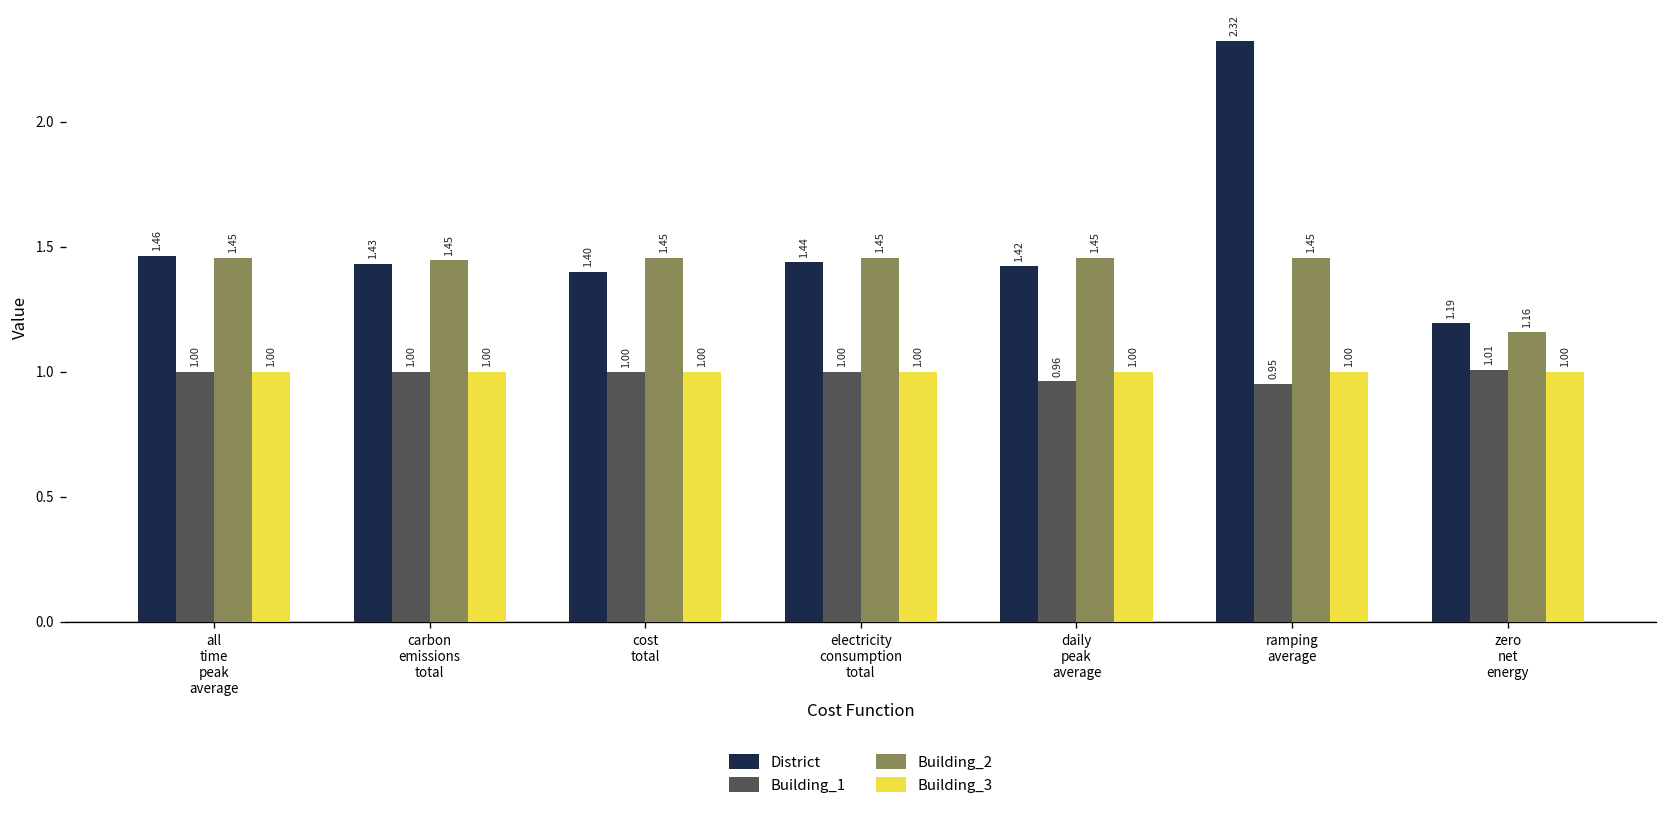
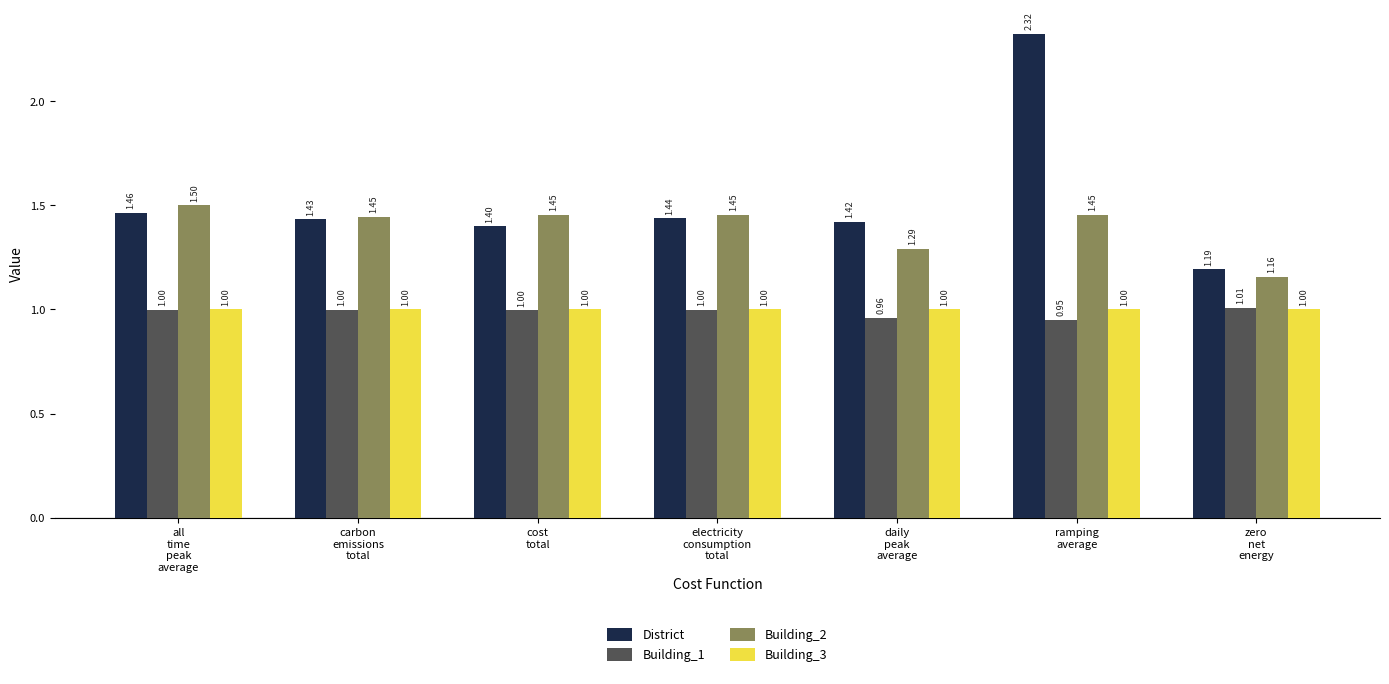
Building_2, all time peak average: 1.45 -> 1.50
Building_2, daily peak average: 1.45 -> 1.29
